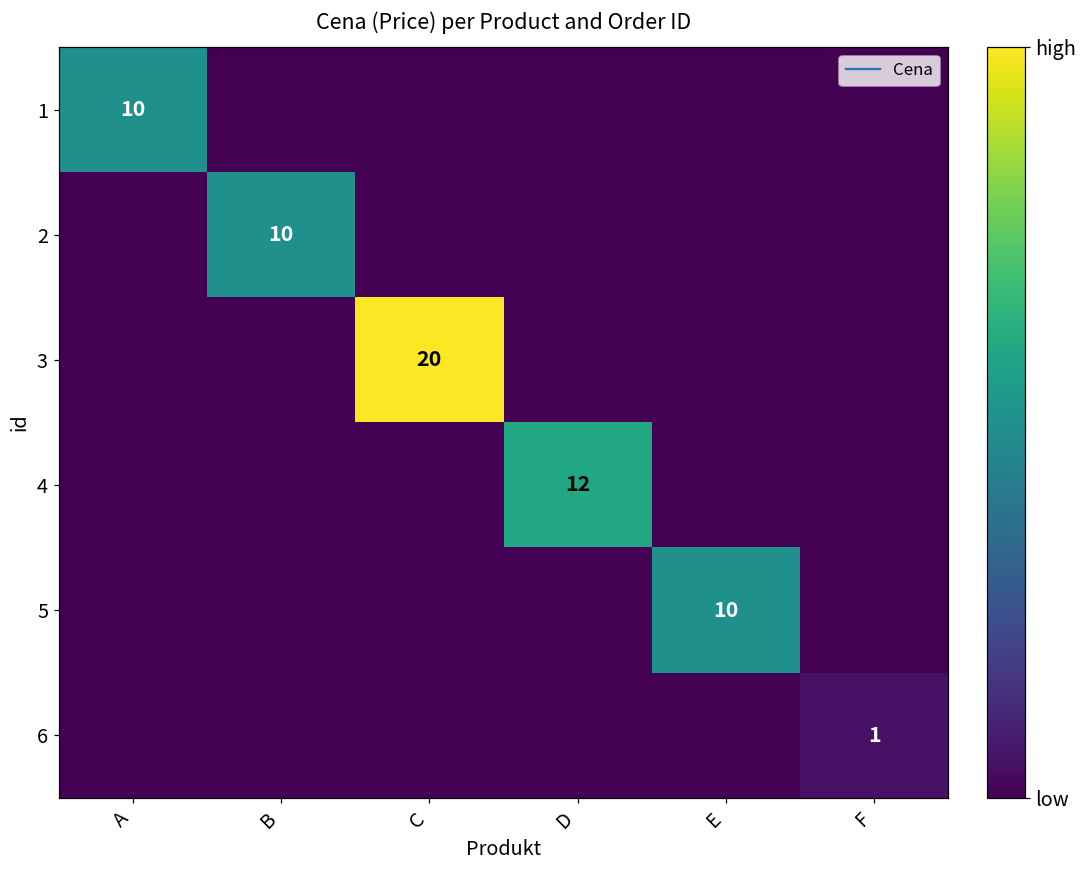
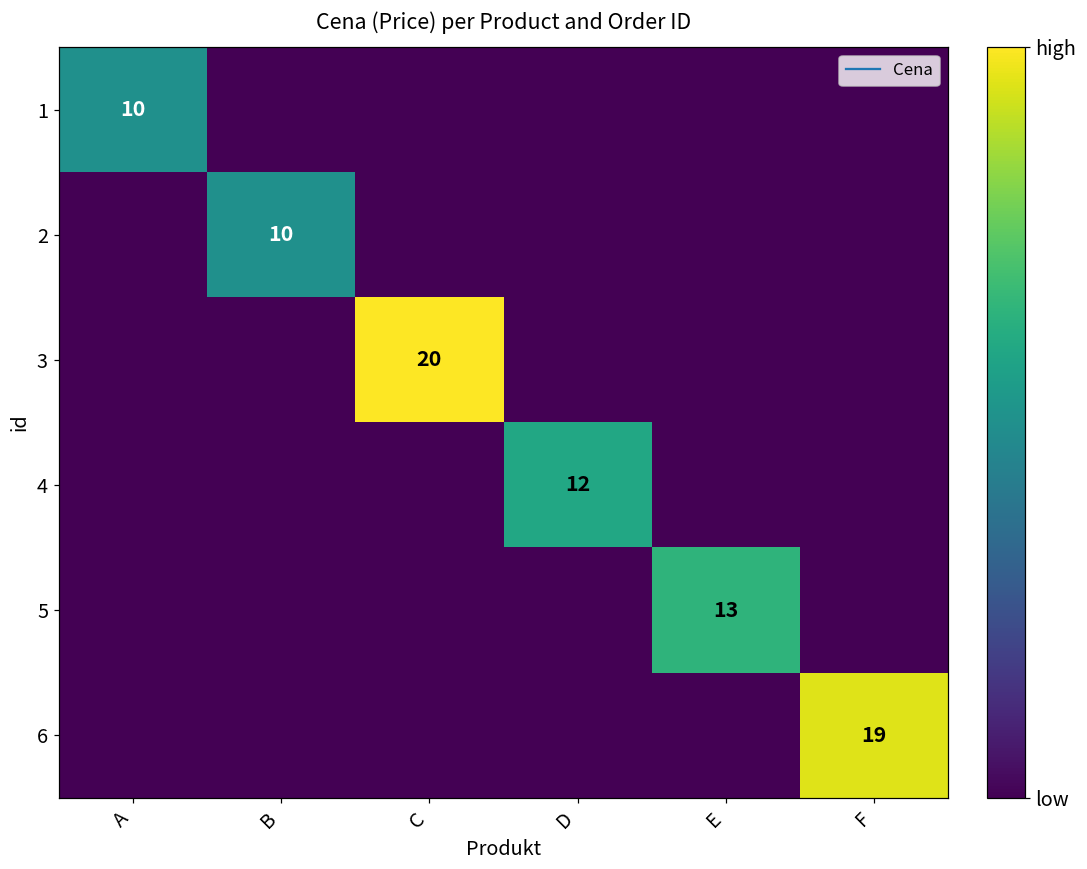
5, E: 10 -> 13
6, F: 1 -> 19
